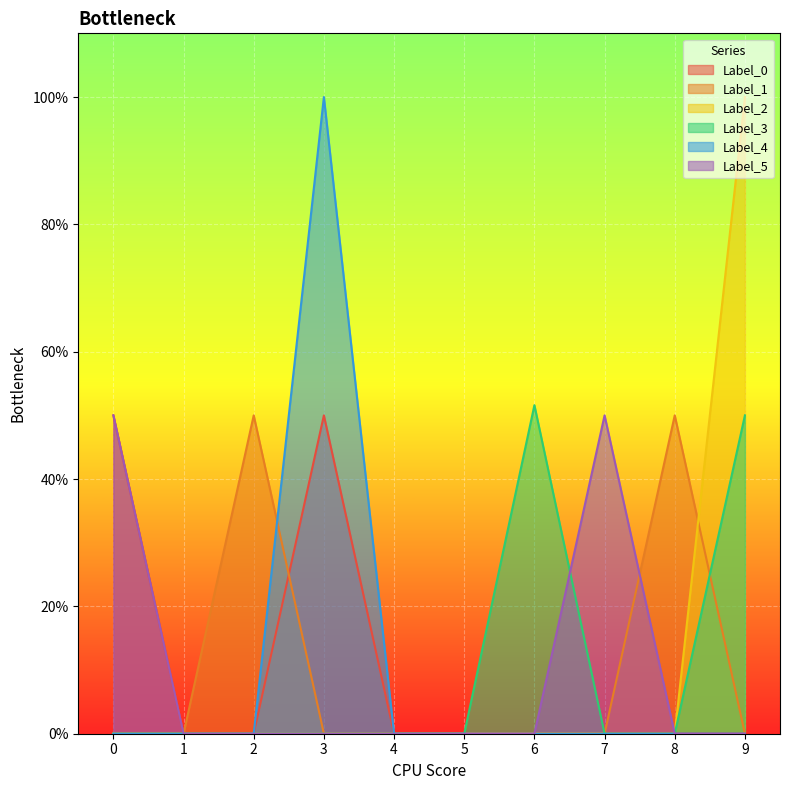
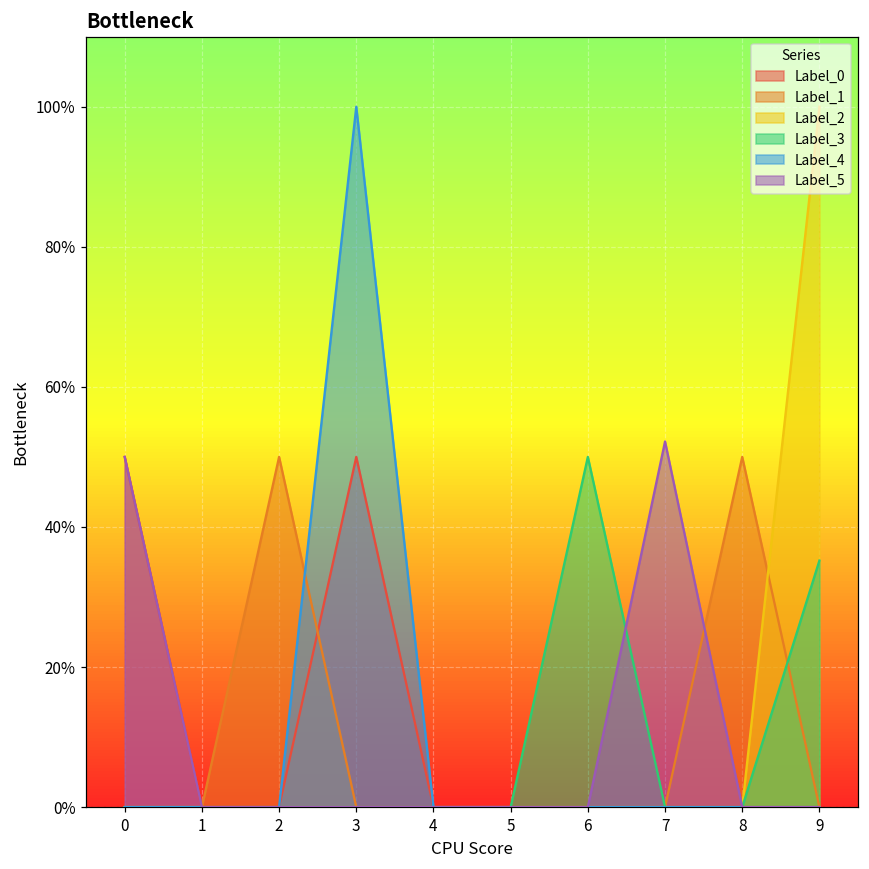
Label_3, 6: 52% -> 50%
Label_5, 7: 50% -> 52%
Label_3, 9: 50% -> 35%
